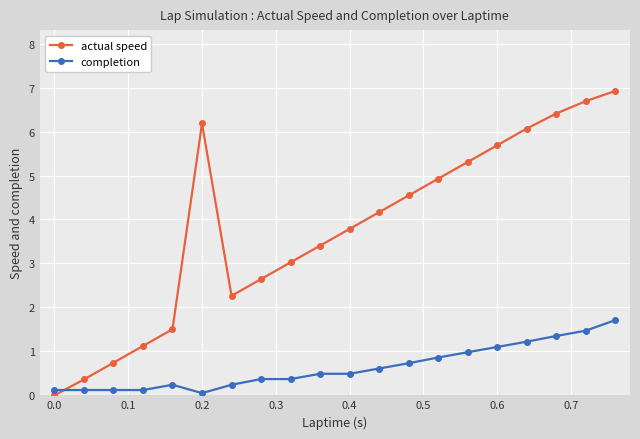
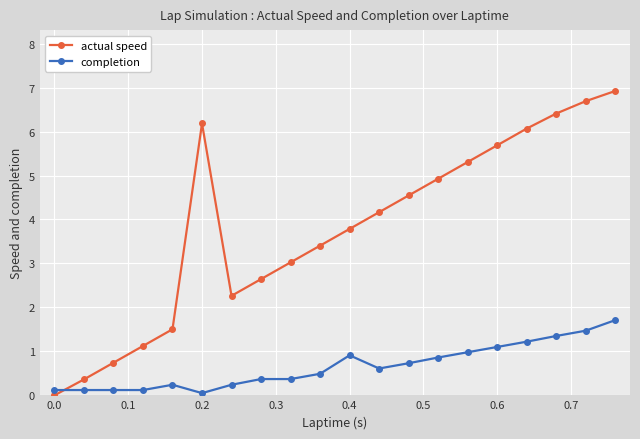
completion, 0.4: 0.5 -> 0.9
